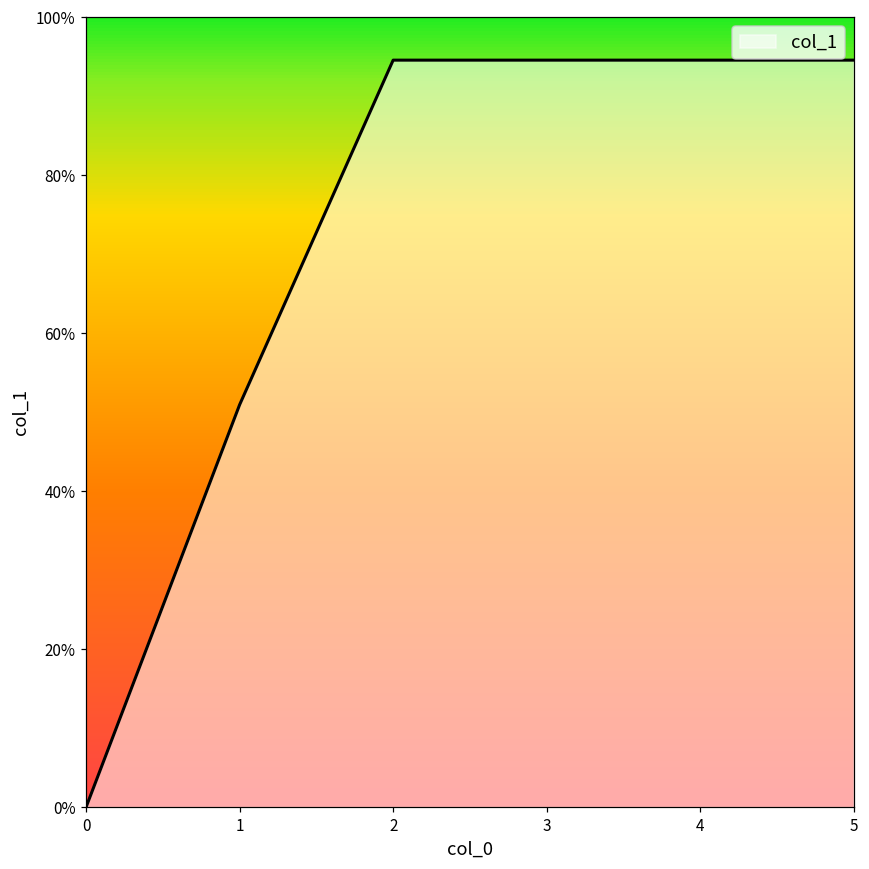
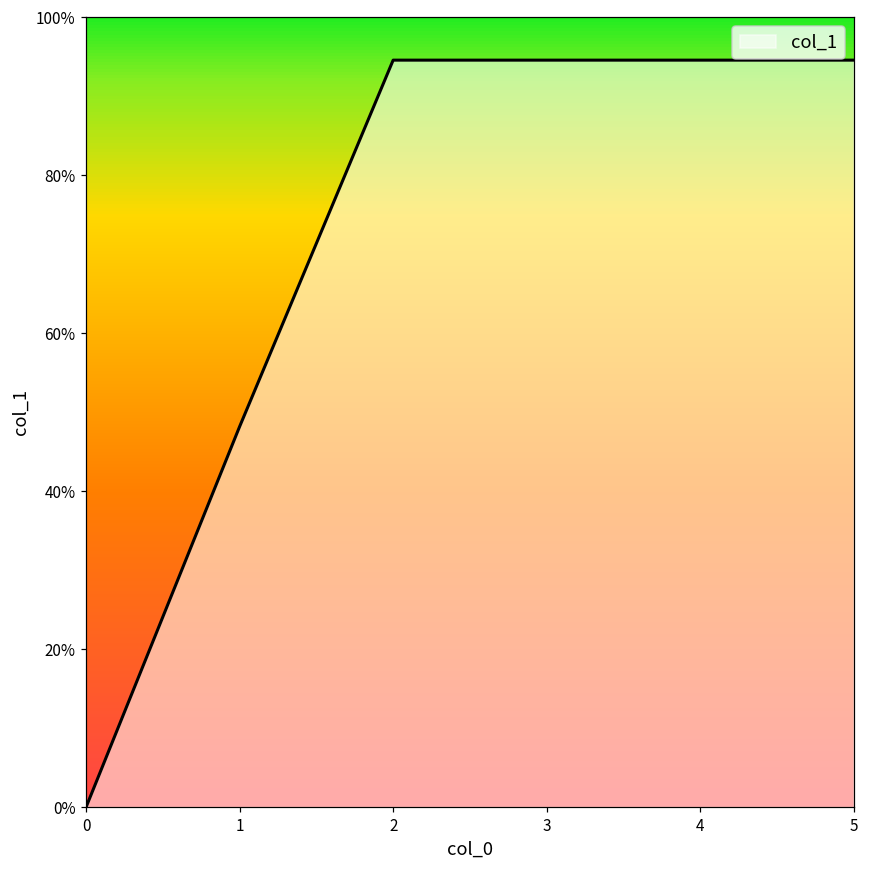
1: 51% -> 48%
